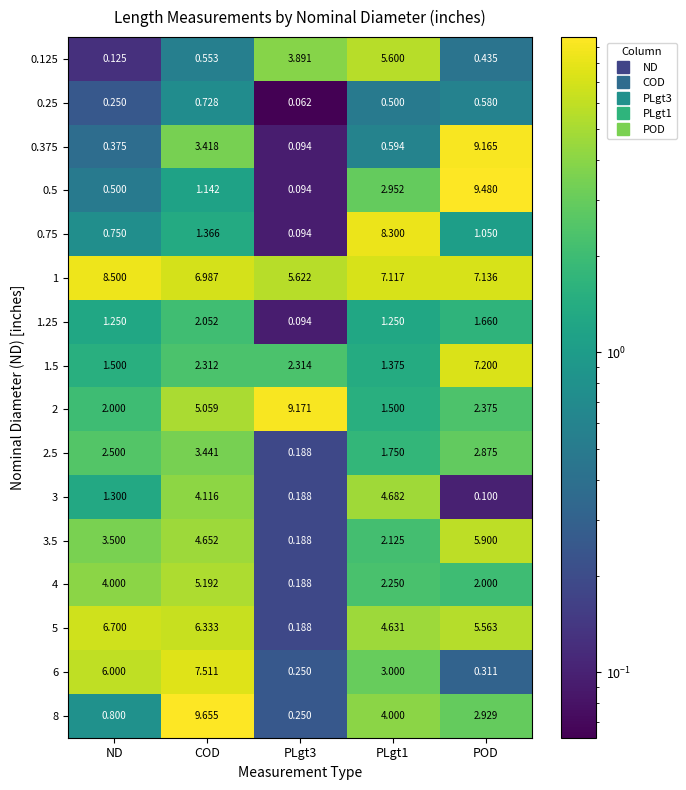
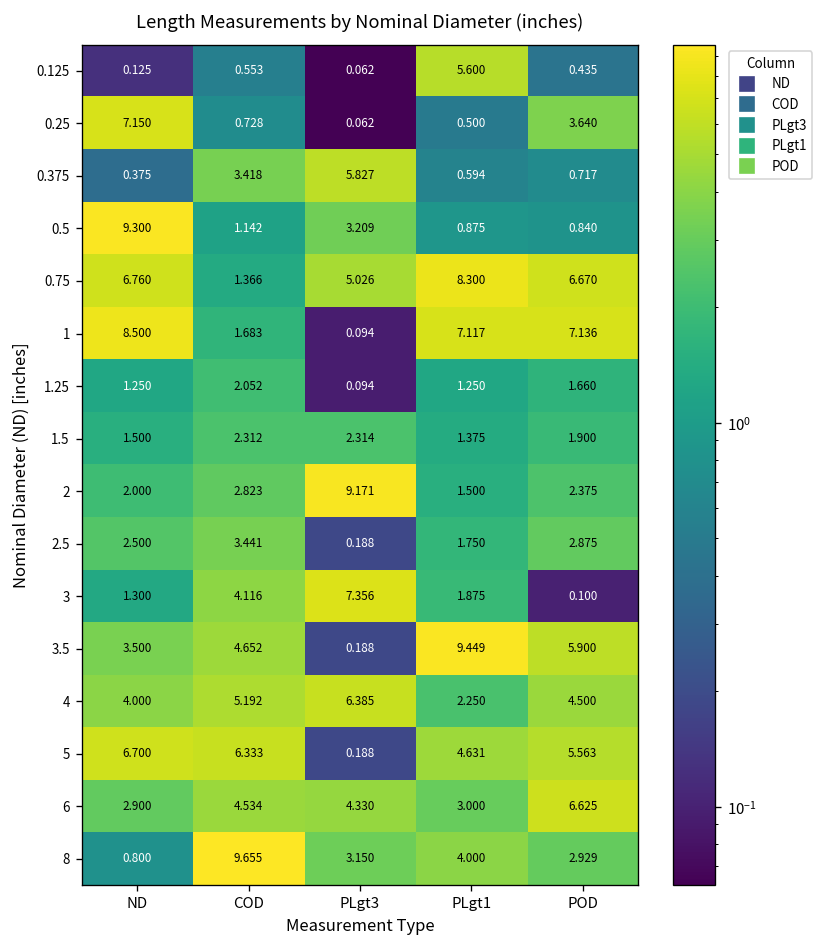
0.125, PLgt3: 3.891 -> 0.062
0.25, ND: 0.250 -> 7.150
0.25, POD: 0.580 -> 3.640
0.375, PLgt3: 0.094 -> 5.827
0.375, POD: 9.165 -> 0.717
0.5, ND: 0.500 -> 9.300
0.5, PLgt3: 0.094 -> 3.209
0.5, PLgt1: 2.952 -> 0.875
0.5, POD: 9.480 -> 0.840
0.75, ND: 0.750 -> 6.760
0.75, PLgt3: 0.094 -> 5.026
0.75, POD: 1.050 -> 6.670
1, COD: 6.987 -> 1.683
1, PLgt3: 5.622 -> 0.094
1.5, POD: 7.200 -> 1.900
2, COD: 5.059 -> 2.823
3, PLgt3: 0.188 -> 7.356
3, PLgt1: 4.682 -> 1.875
3.5, PLgt1: 2.125 -> 9.449
4, PLgt3: 0.188 -> 6.385
4, POD: 2.000 -> 4.500
6, ND: 6.000 -> 2.900
6, COD: 7.511 -> 4.534
6, PLgt3: 0.250 -> 4.330
6, POD: 0.311 -> 6.625
8, PLgt3: 0.250 -> 3.150
